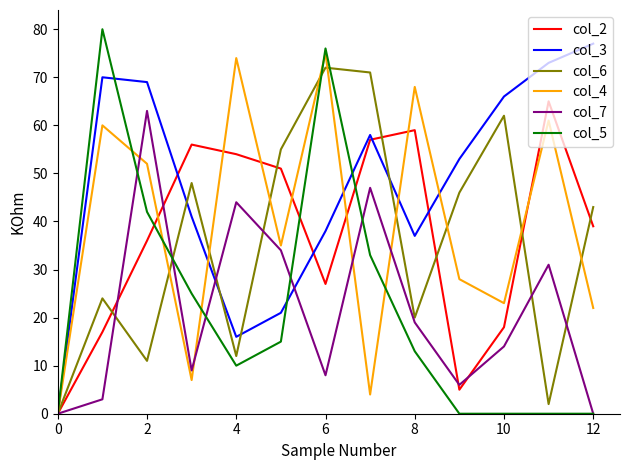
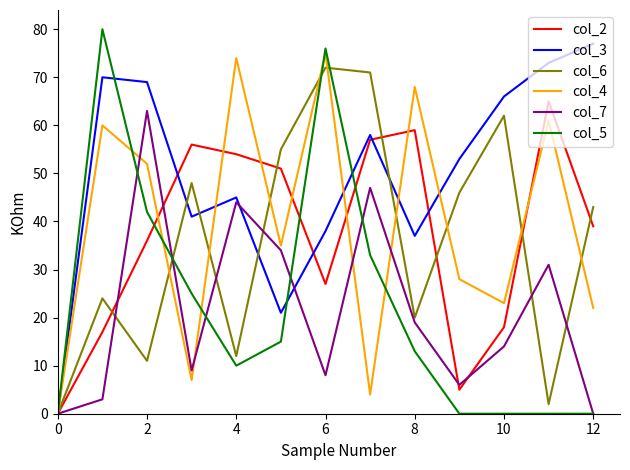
col_3, 4: 16 -> 45
